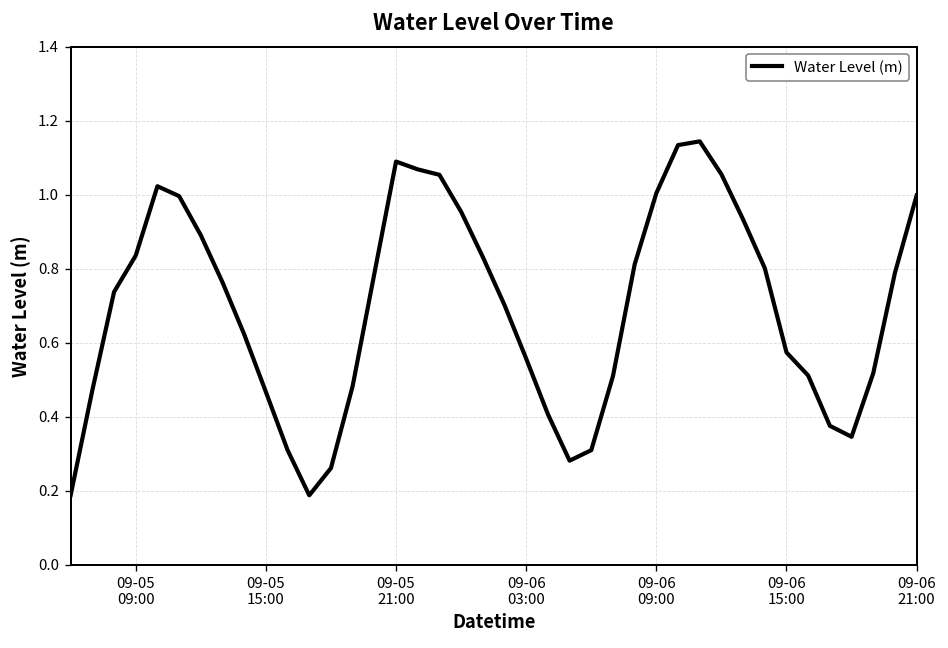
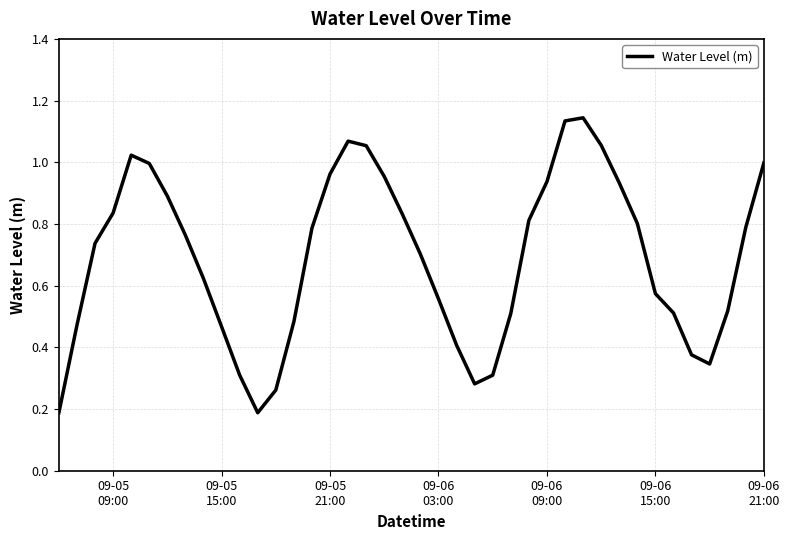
09-05 21:00: 1.09 -> 0.96
09-06 09:00: 1.00 -> 0.94
